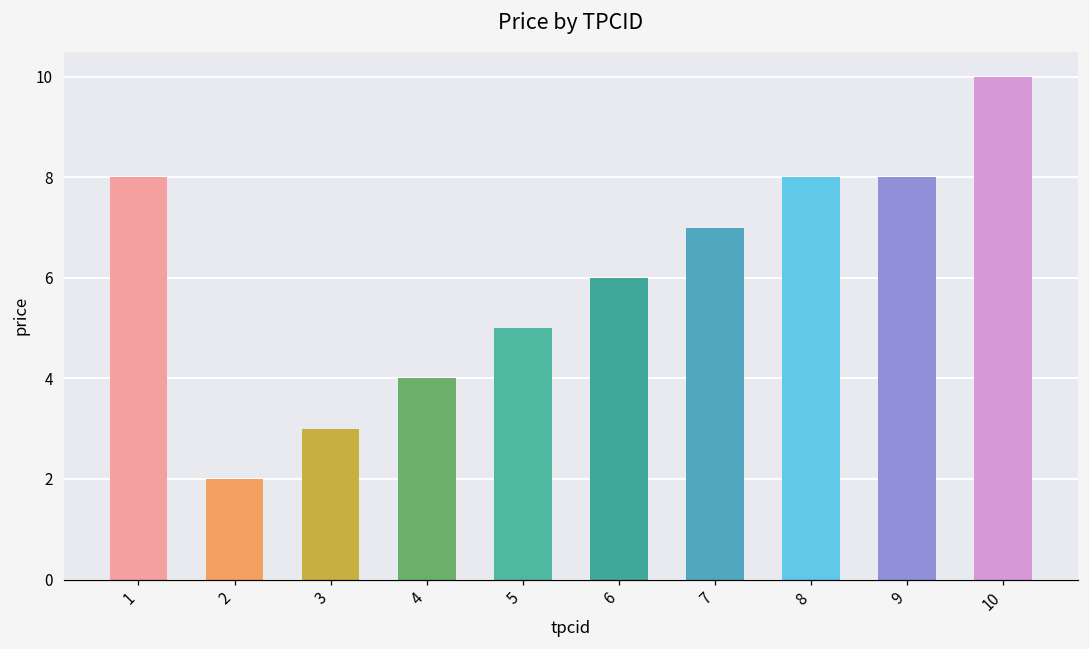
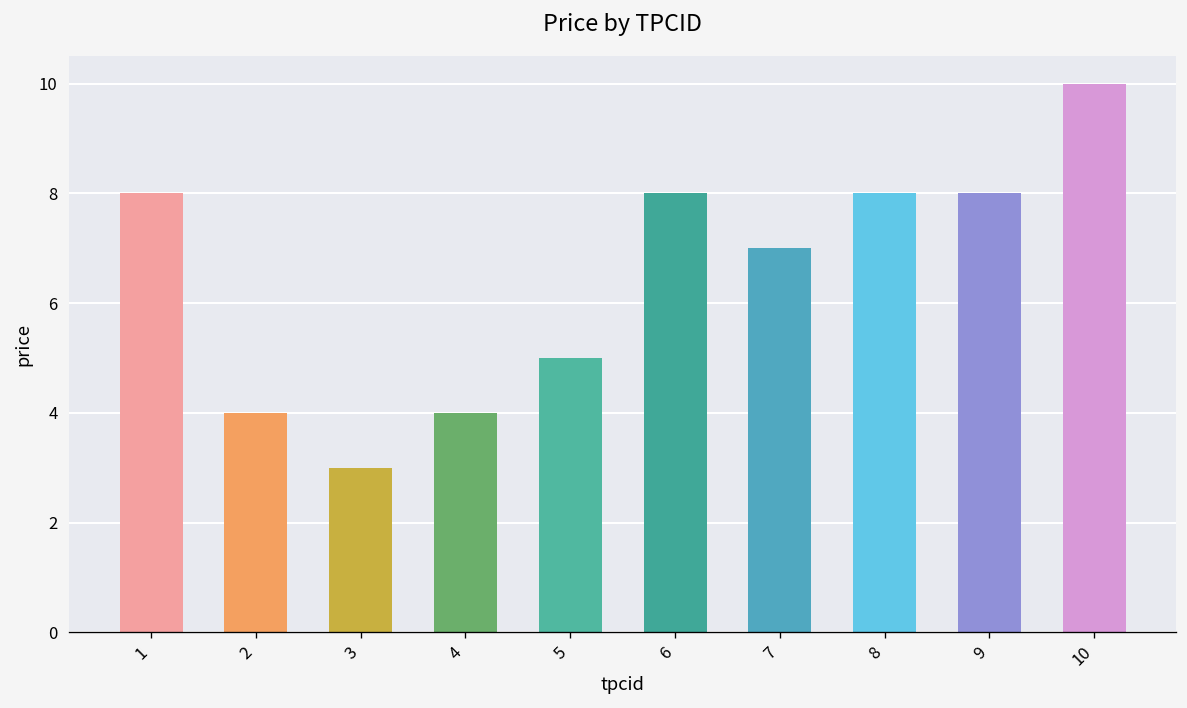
2: 2 -> 4
6: 6 -> 8
